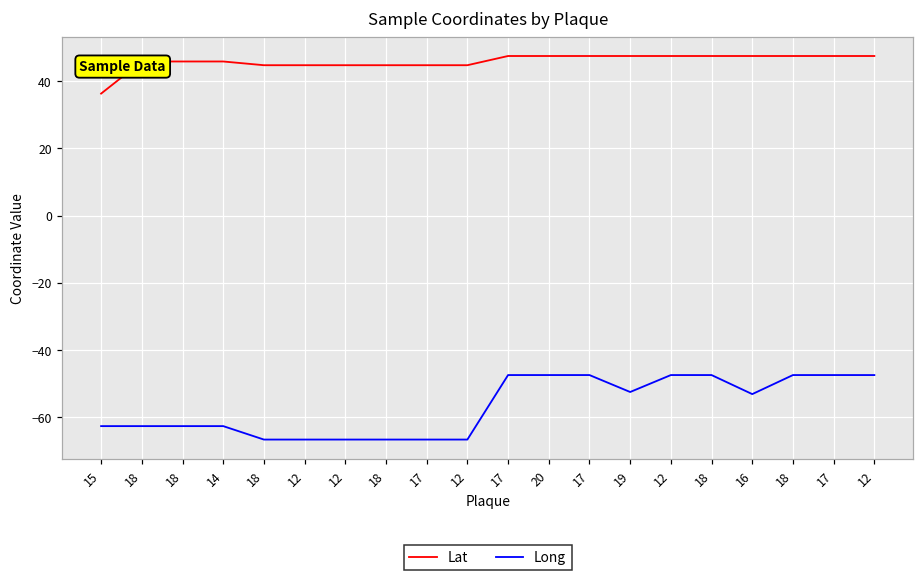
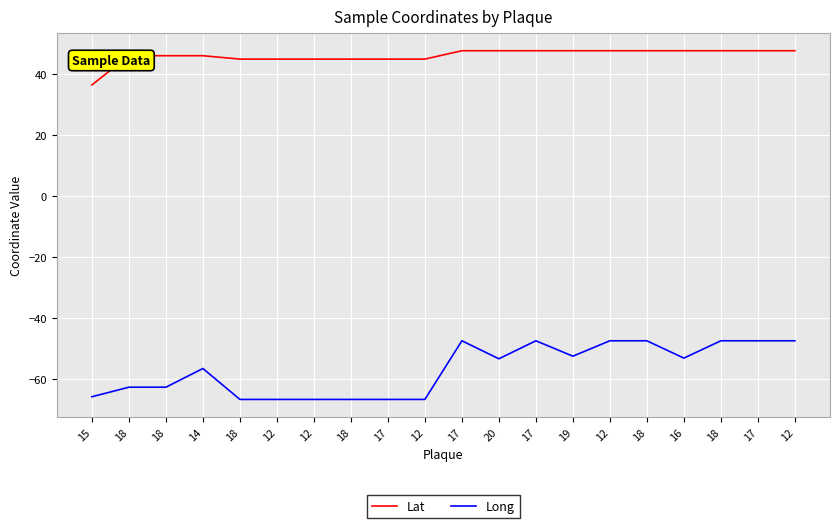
Long, 15: -63 -> -66
Long, 14: -63 -> -57
Long, 20: -48 -> -53
